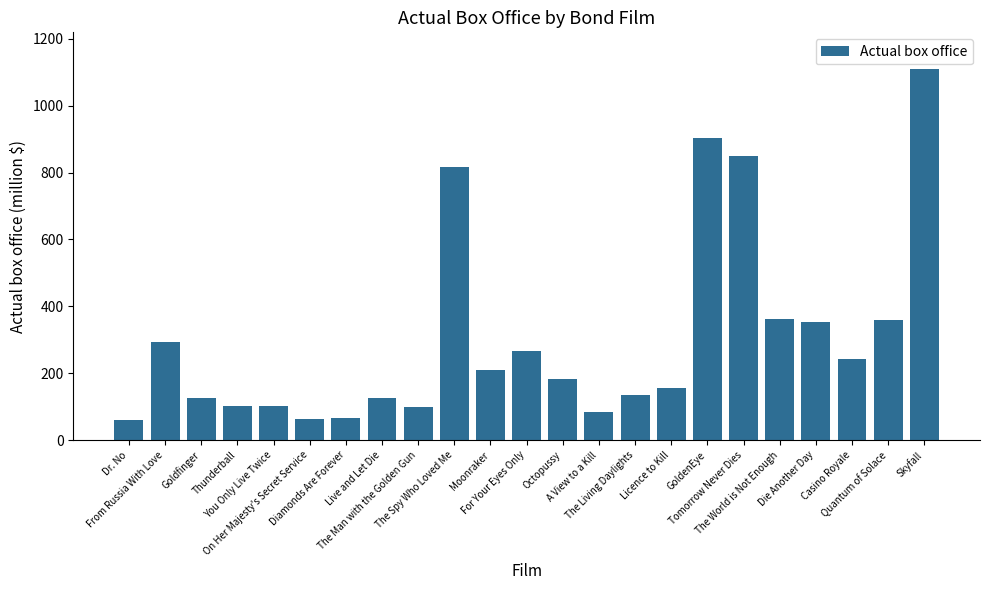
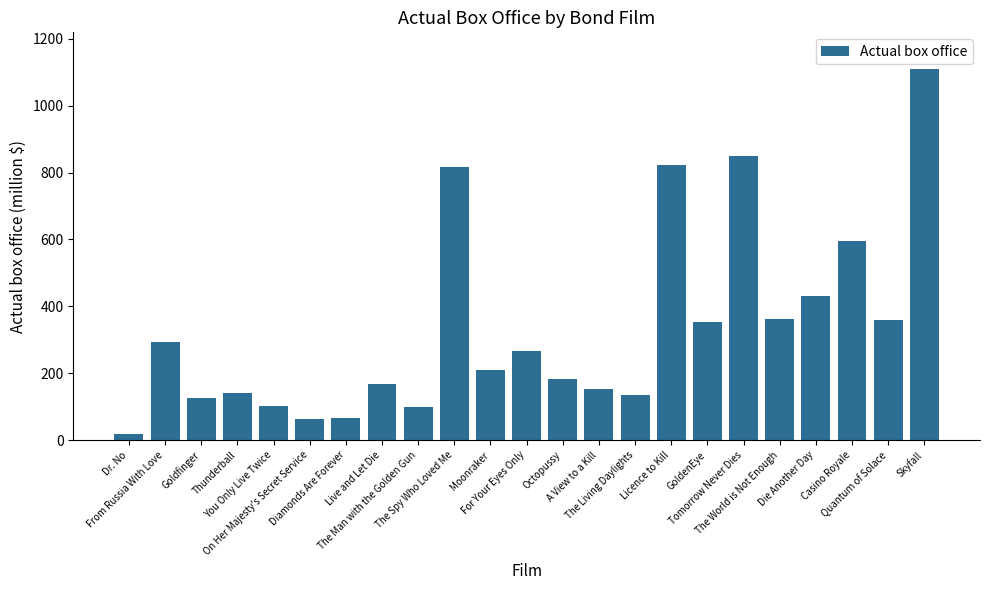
Dr. No: 60 -> 20
Thunderball: 100 -> 140
Live and Let Die: 130 -> 170
A View to a Kill: 80 -> 150
Licence to Kill: 160 -> 820
GoldenEye: 900 -> 350
Die Another Day: 350 -> 430
Casino Royale: 240 -> 590
